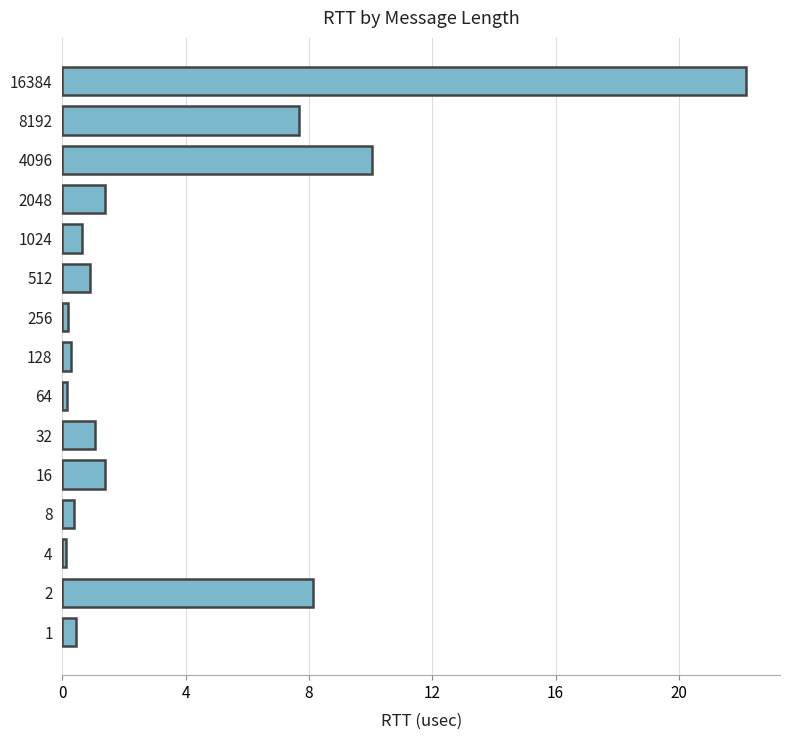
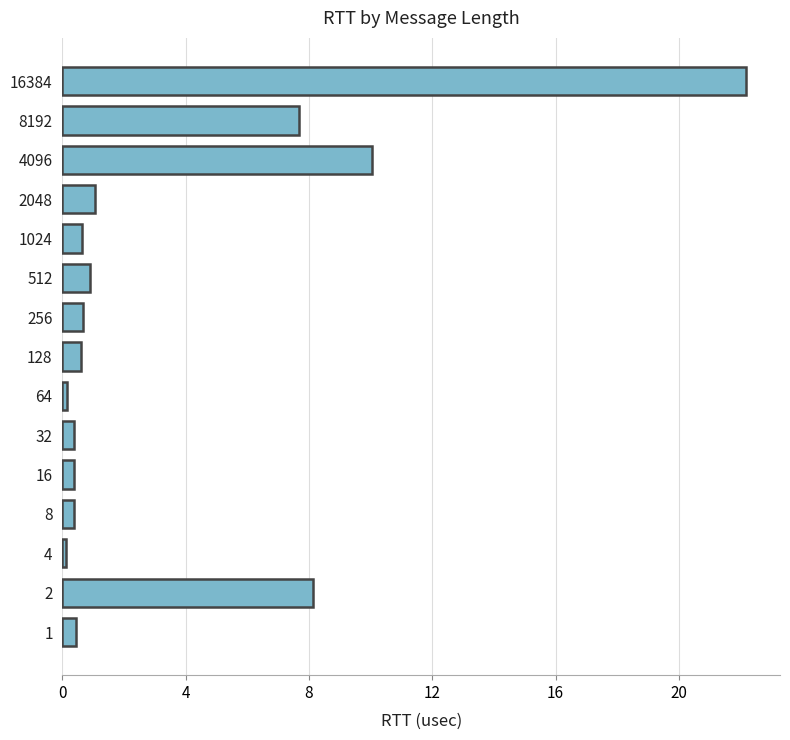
2048: 1.4 -> 1.1
256: 0.2 -> 0.7
128: 0.3 -> 0.6
32: 1.1 -> 0.4
16: 1.4 -> 0.4
